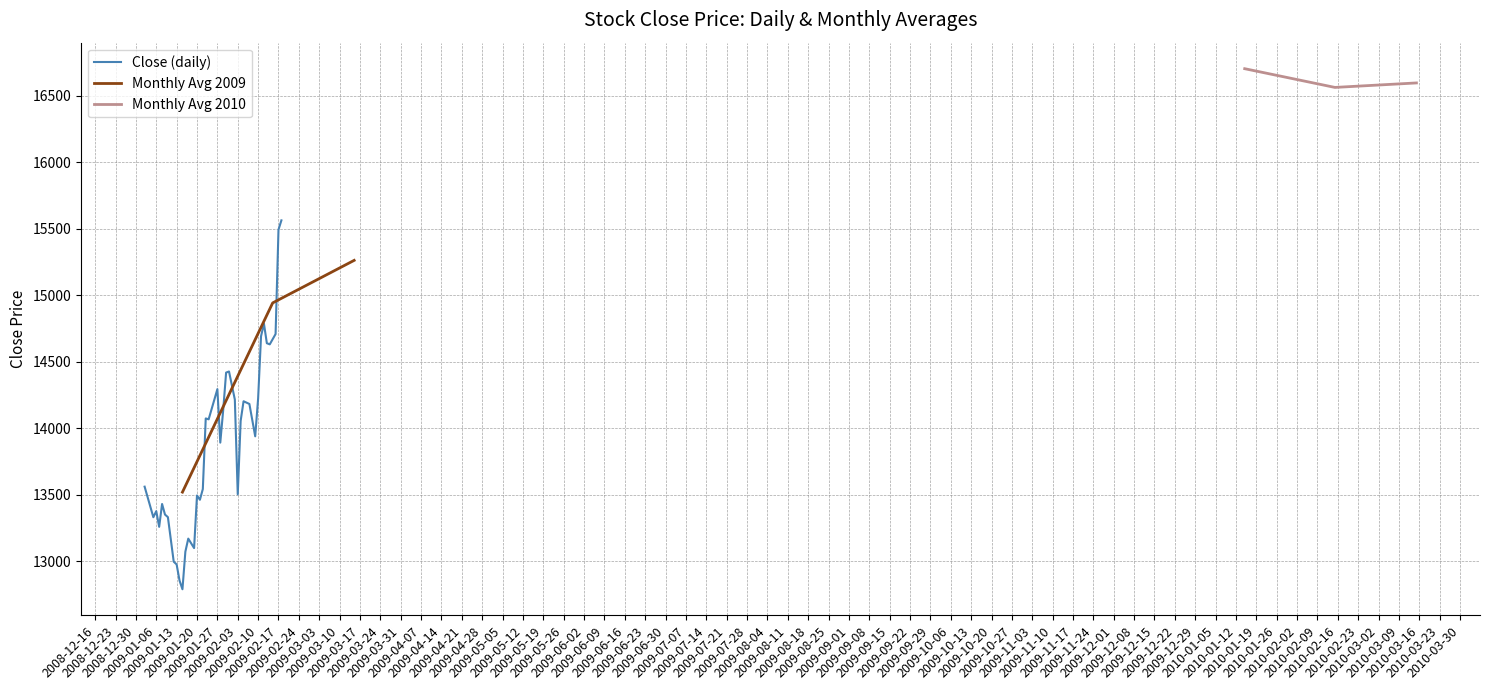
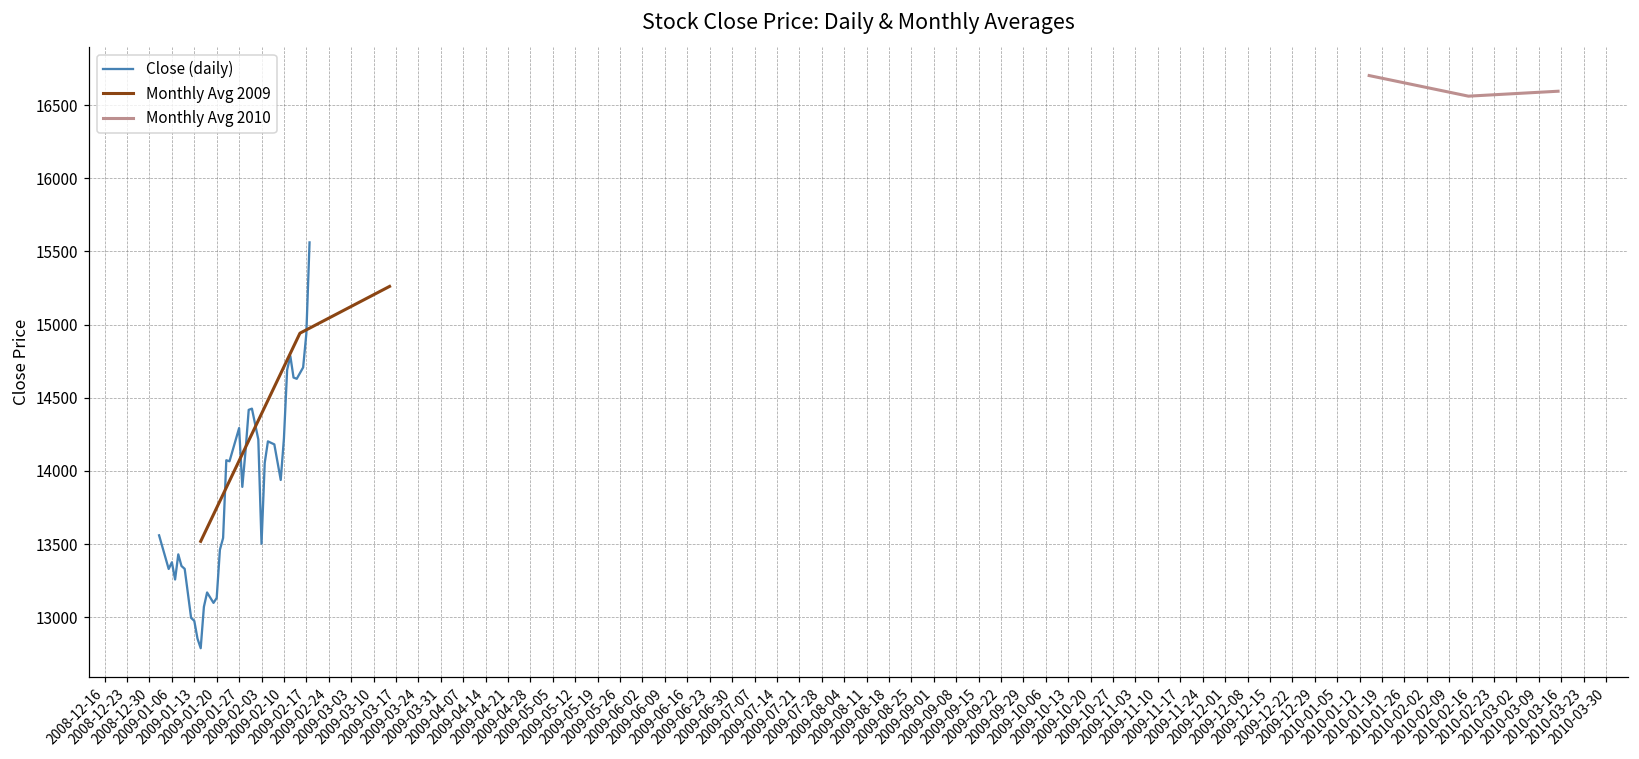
Close (daily), 2009-01-20: 13490 -> 13130
Close (daily), 2009-02-17: 15490 -> 14940
